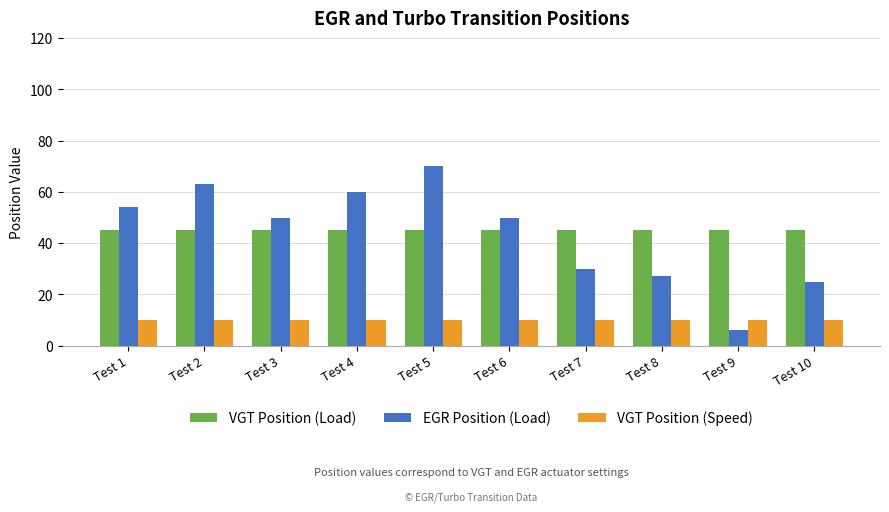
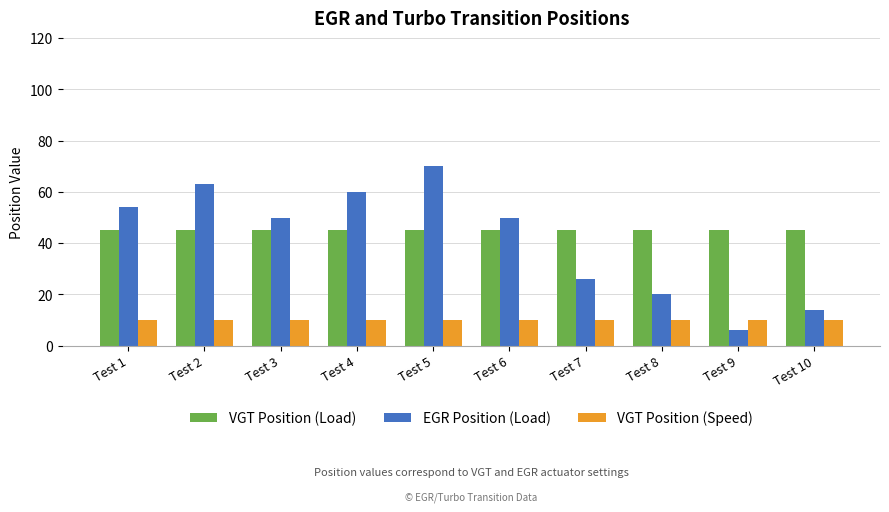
EGR Position (Load), Test 7: 30 -> 26
EGR Position (Load), Test 8: 27 -> 20
EGR Position (Load), Test 10: 25 -> 14
